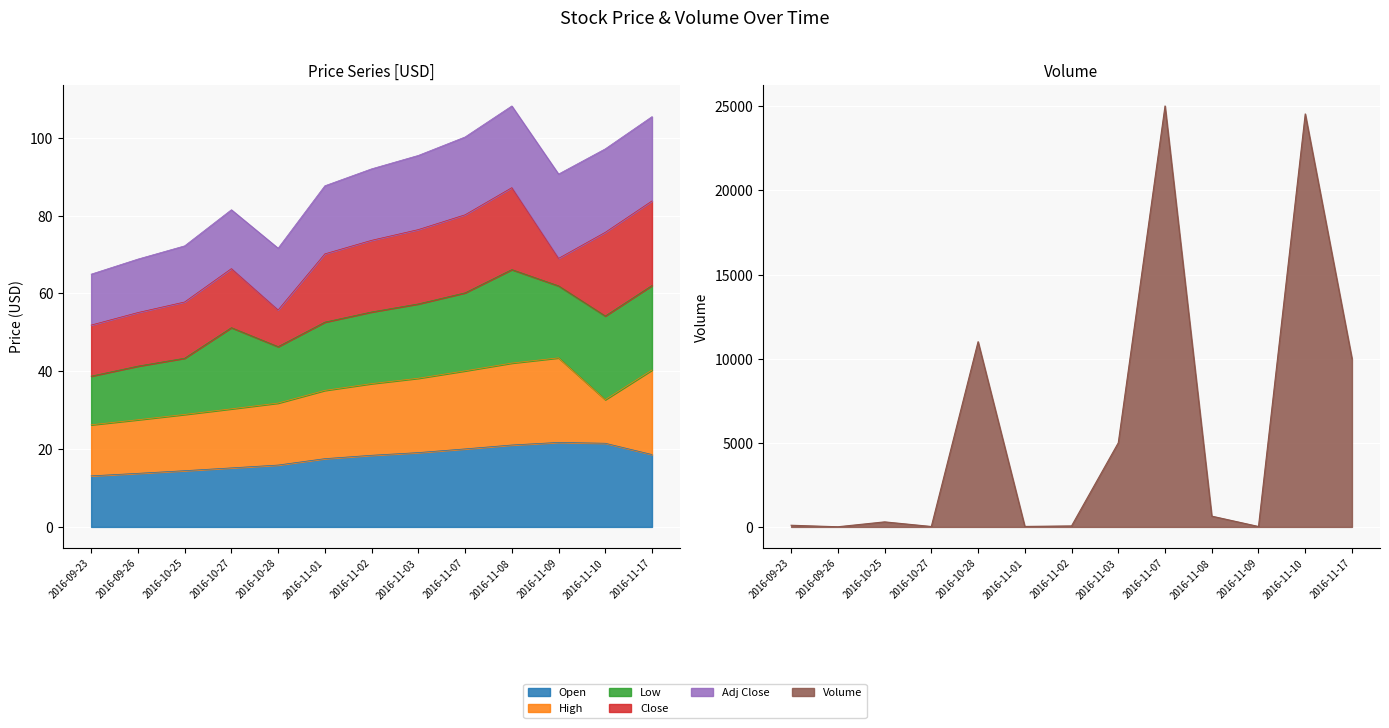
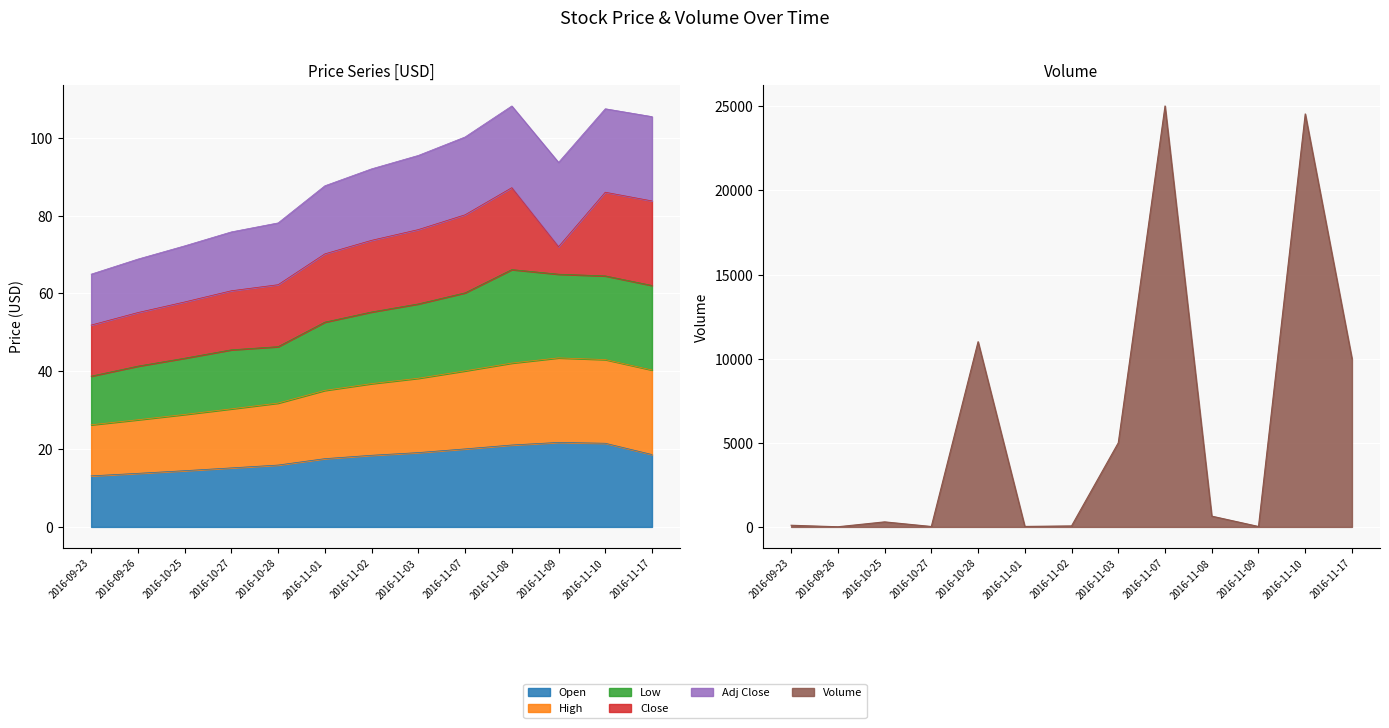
Price Series [USD], Low, 2016-10-27: 21 -> 15
Price Series [USD], Close, 2016-10-28: 9 -> 16
Price Series [USD], Low, 2016-11-09: 19 -> 22
Price Series [USD], High, 2016-11-10: 11 -> 22
